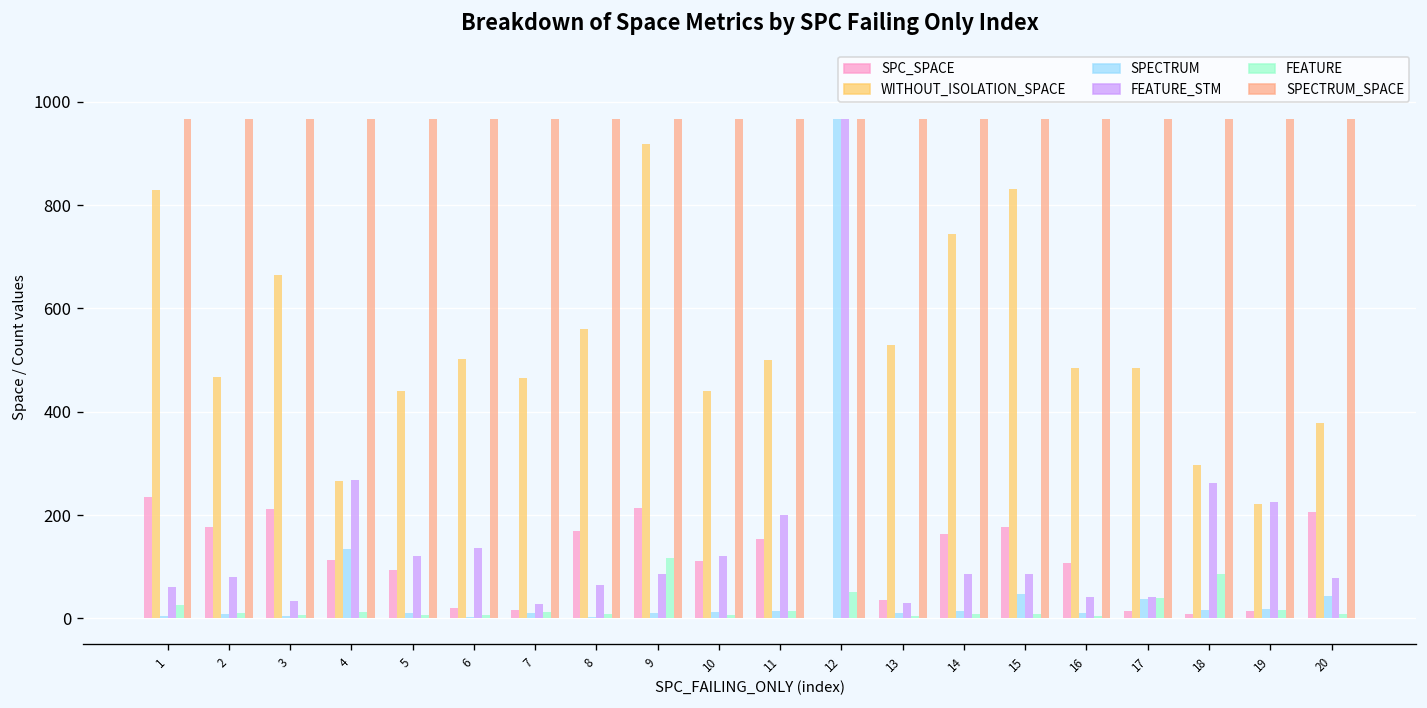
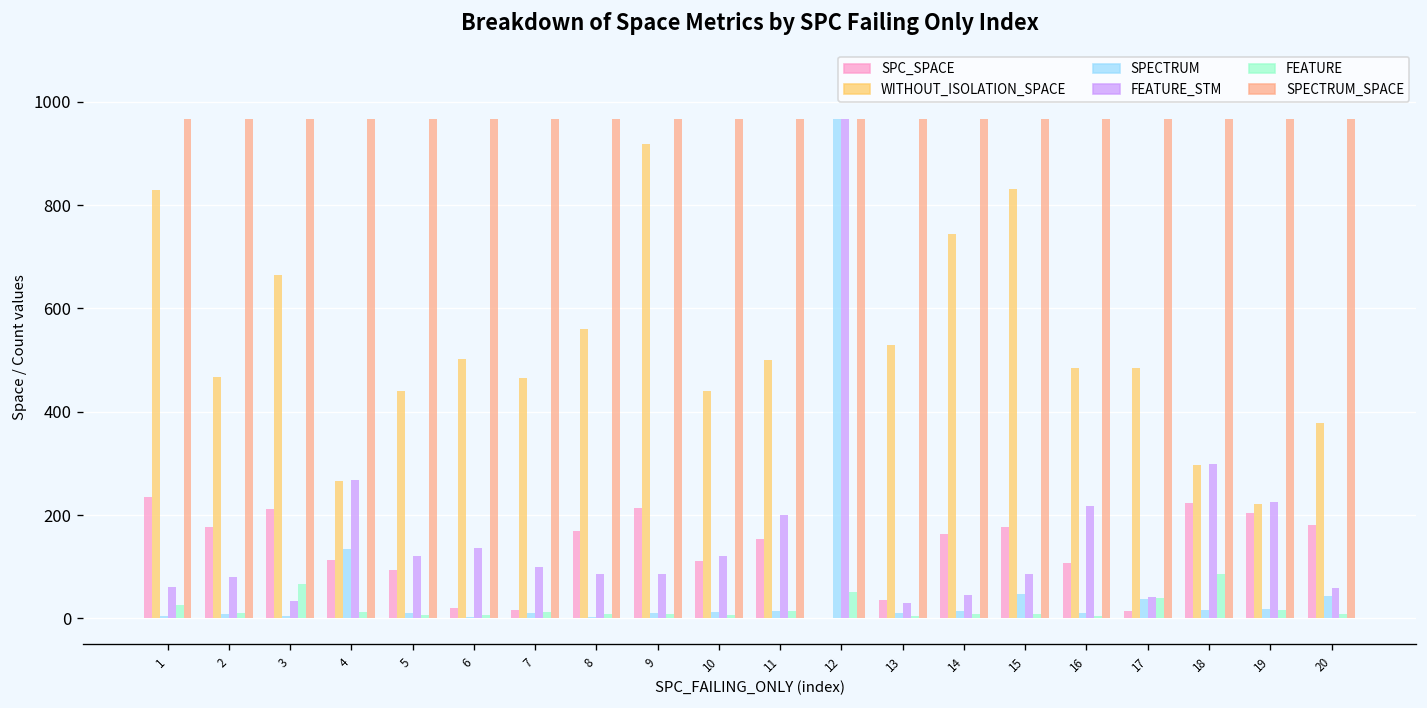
FEATURE, 3: 10 -> 70
FEATURE_STM, 7: 30 -> 100
FEATURE_STM, 8: 60 -> 90
FEATURE, 9: 120 -> 10
FEATURE_STM, 14: 90 -> 50
FEATURE_STM, 16: 40 -> 220
SPC_SPACE, 18: 10 -> 220
FEATURE_STM, 18: 260 -> 300
SPC_SPACE, 19: 10 -> 200
SPC_SPACE, 20: 210 -> 180
FEATURE_STM, 20: 80 -> 60
